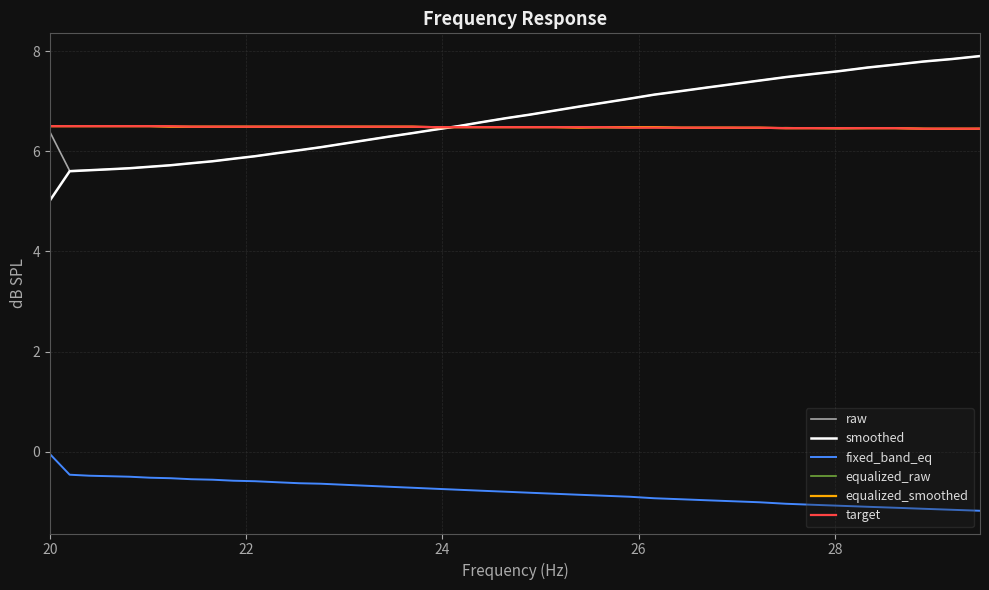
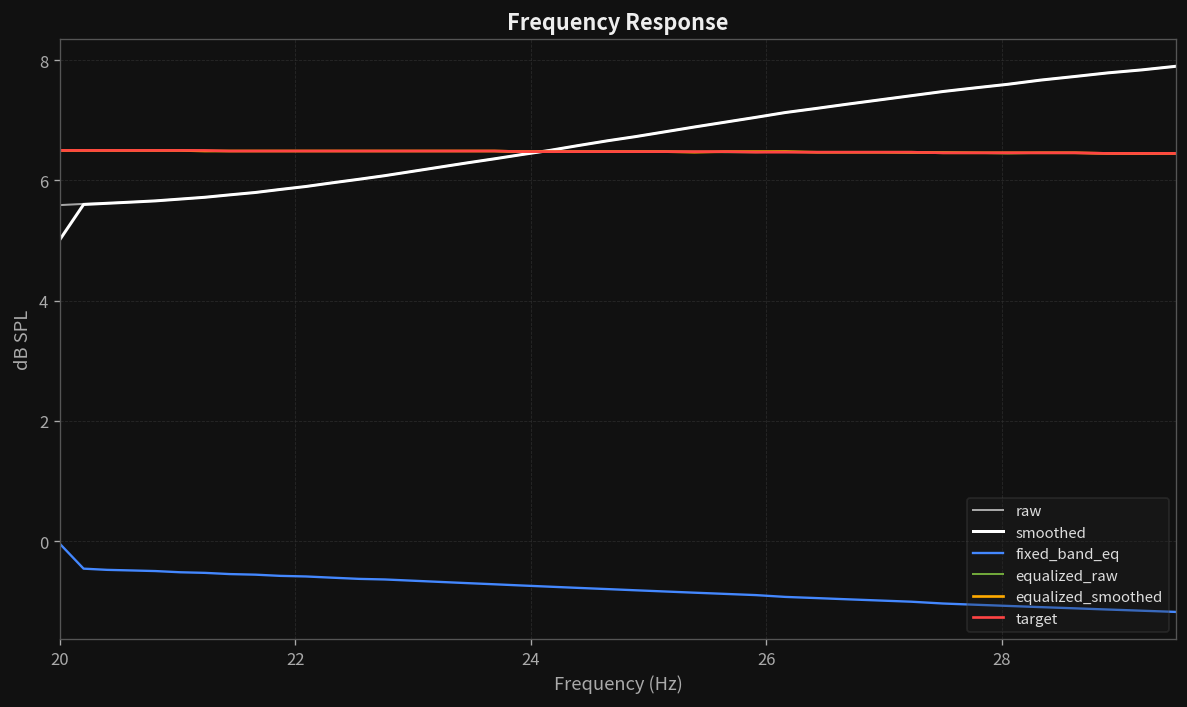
raw, 20: 6.4 -> 5.6
